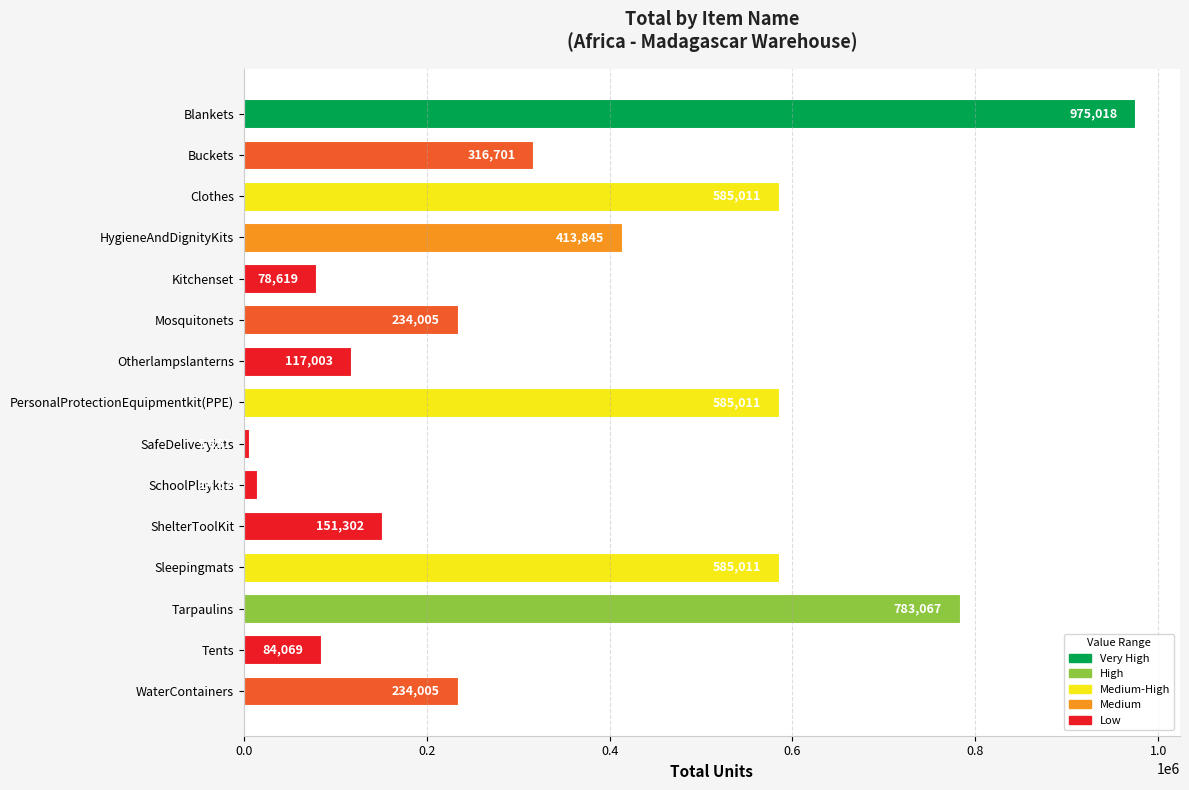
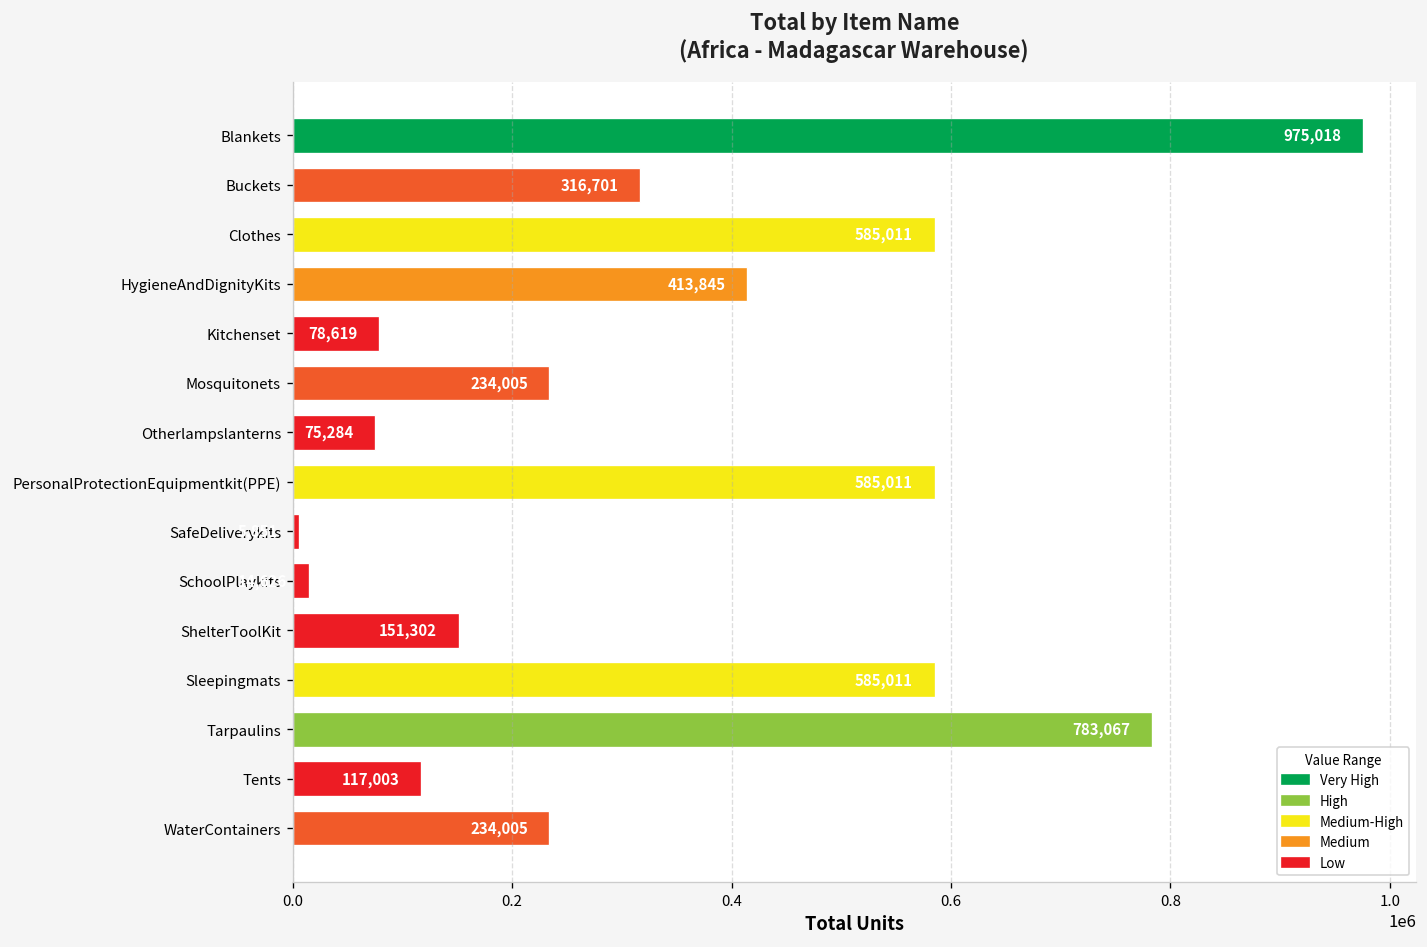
Otherlampslanterns: 117,003 -> 75,284
Tents: 84,069 -> 117,003
